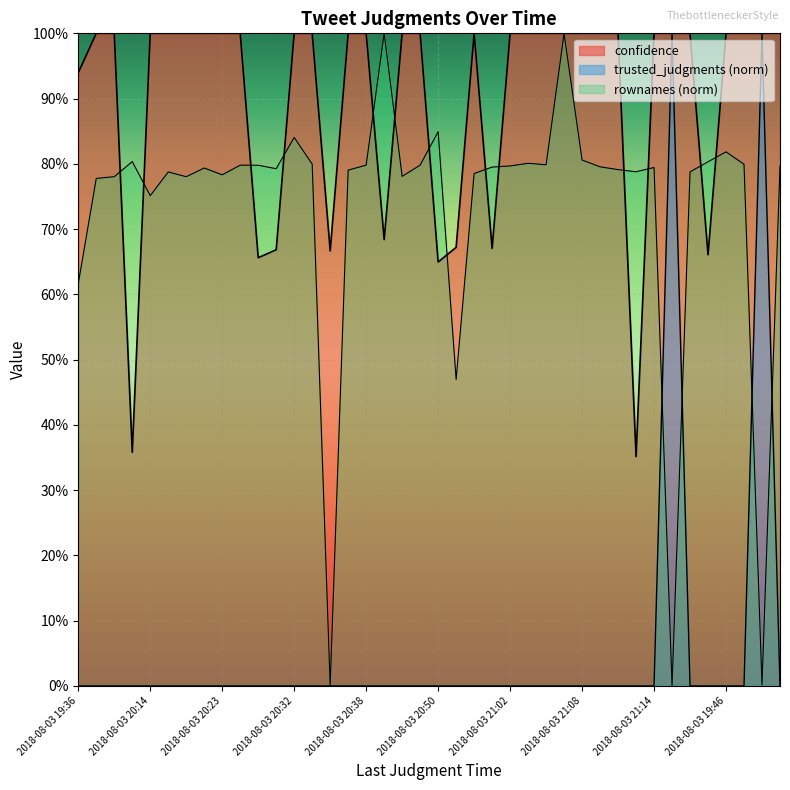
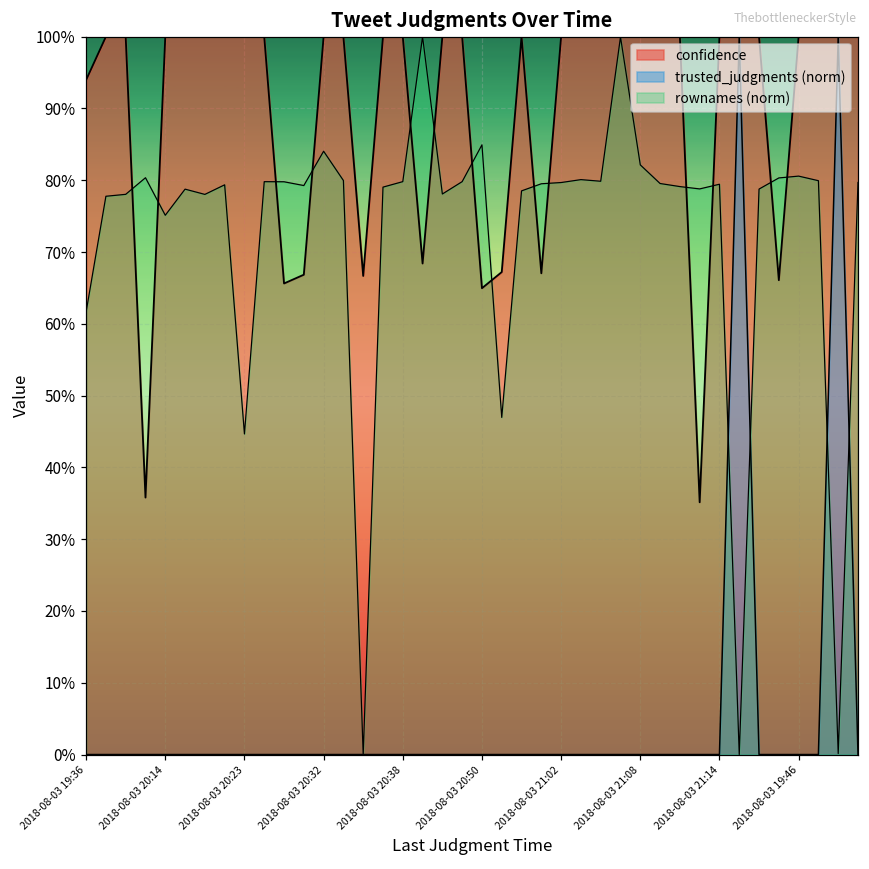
rownames (norm), 2018-08-03 20:23: 78% -> 45%
rownames (norm), 2018-08-03 21:08: 81% -> 82%
rownames (norm), 2018-08-03 19:46: 82% -> 81%
